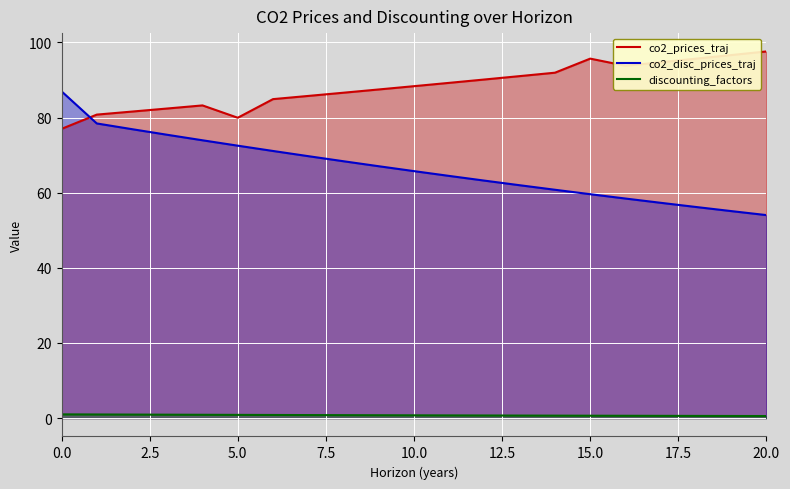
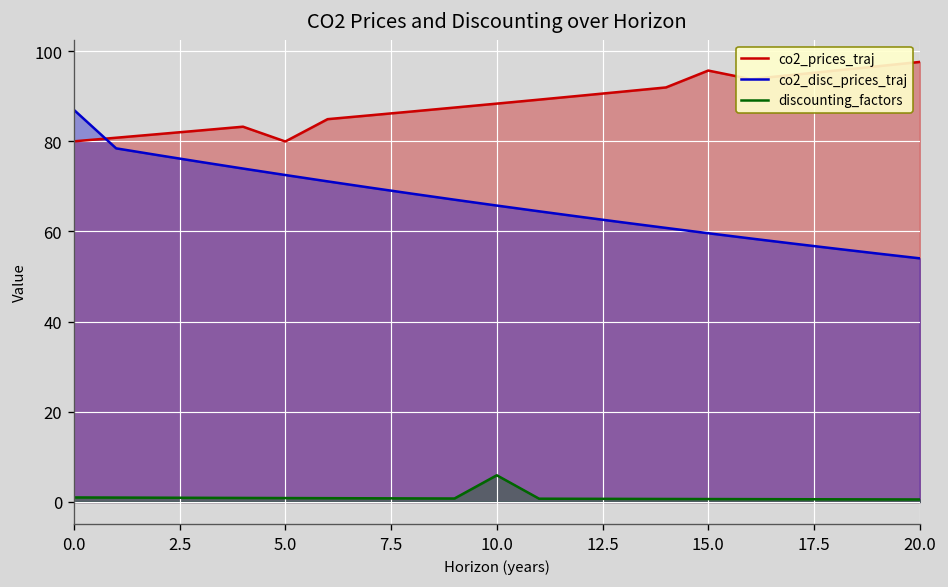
co2_prices_traj, 0.0: 77 -> 80
discounting_factors, 10.0: 1 -> 6
